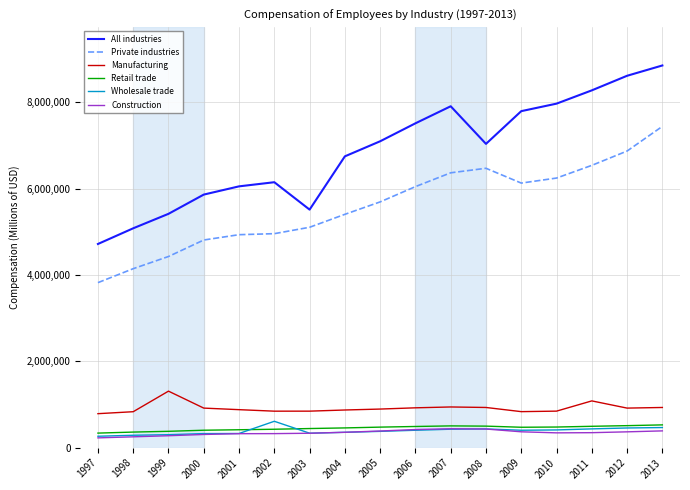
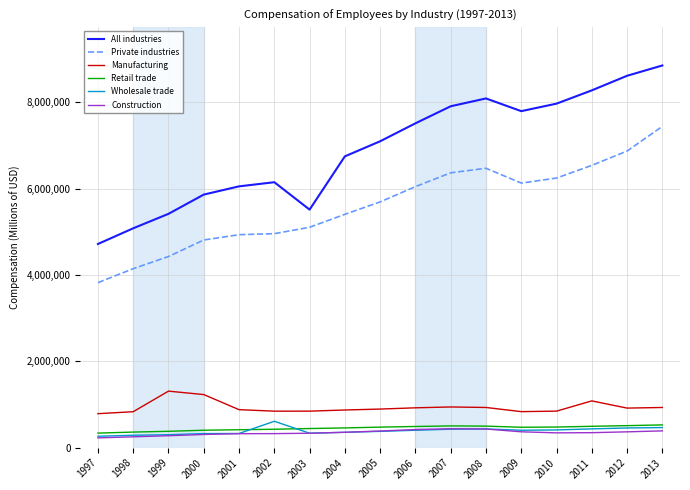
Manufacturing, 2000: 900,000 -> 1,200,000
All industries, 2008: 7,000,000 -> 8,100,000
